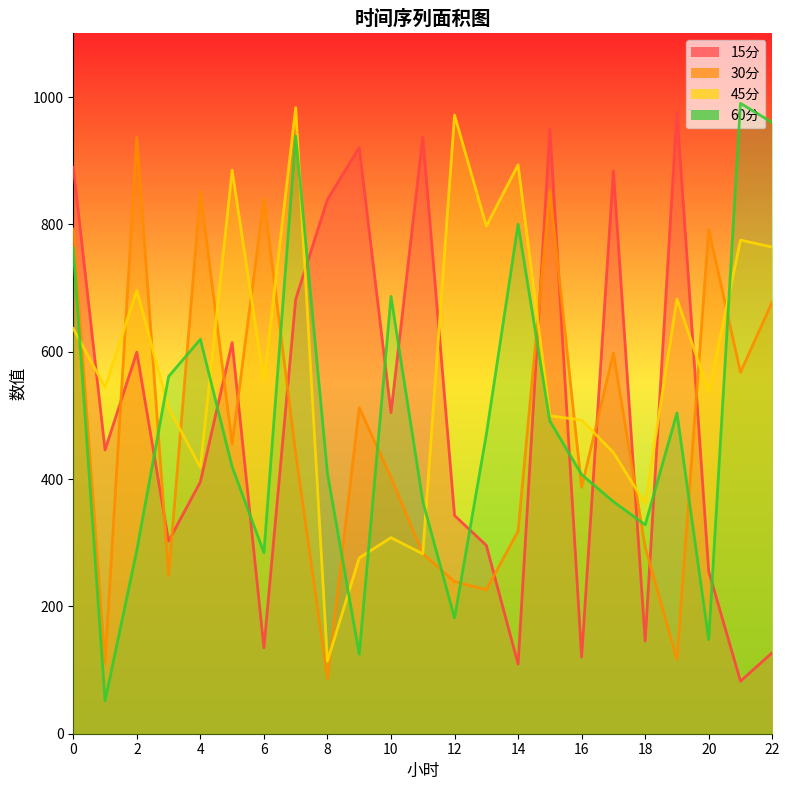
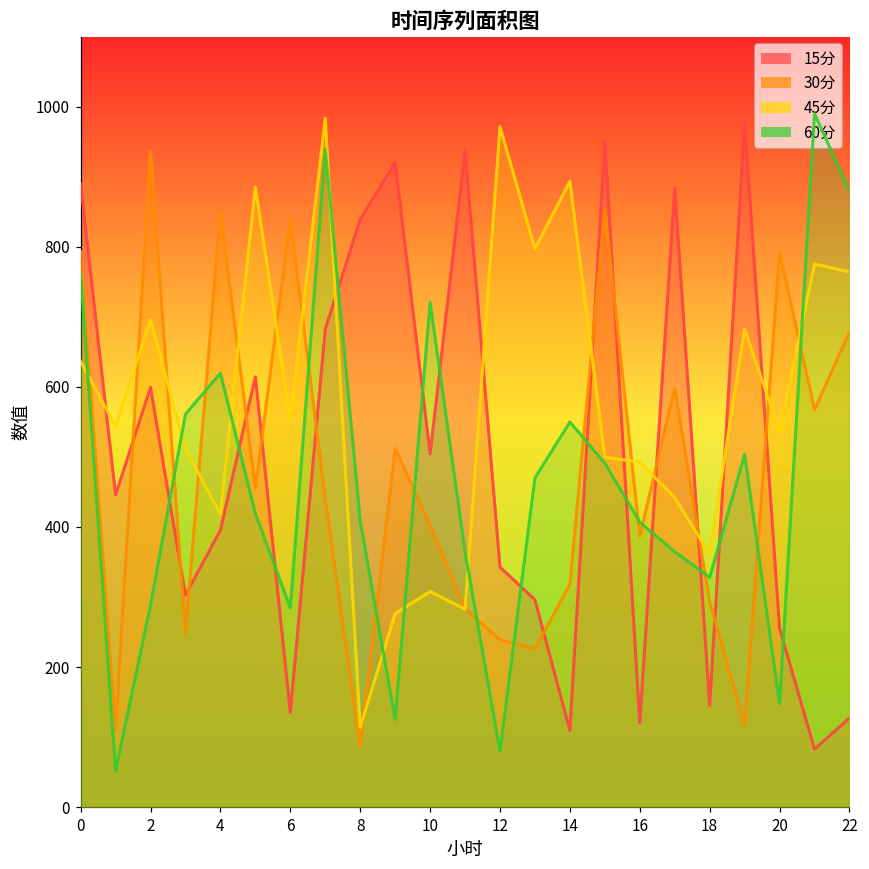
60分, 10: 690 -> 720
60分, 12: 180 -> 80
60分, 14: 800 -> 550
60分, 22: 960 -> 880
